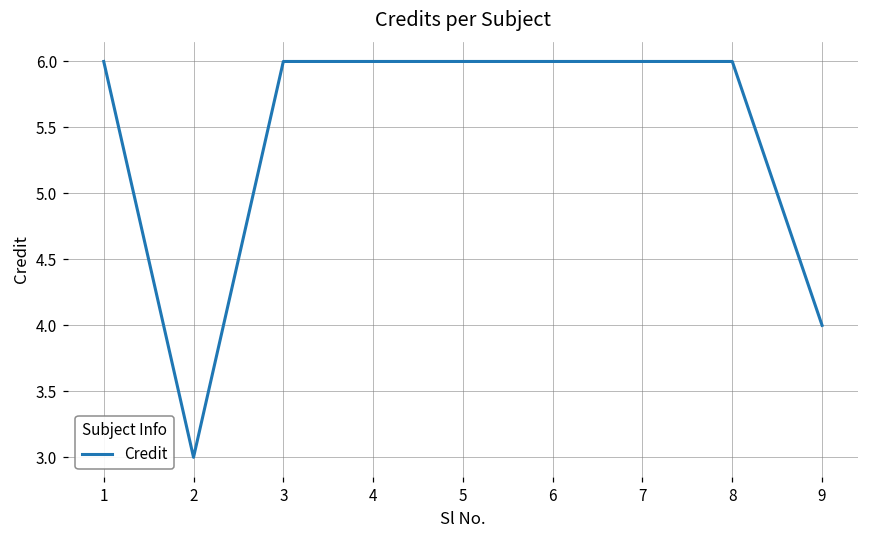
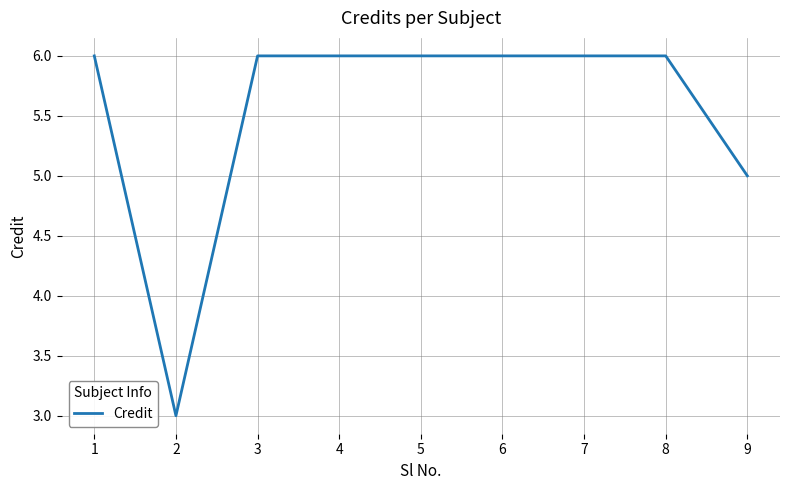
9: 4 -> 5
